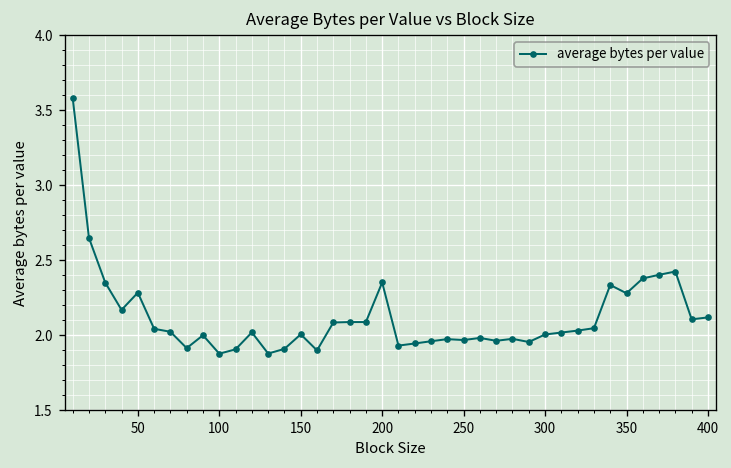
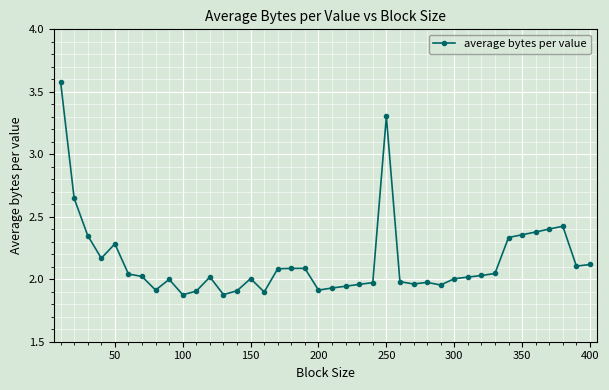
200: 2.35 -> 1.91
250: 1.97 -> 3.30
350: 2.28 -> 2.36
